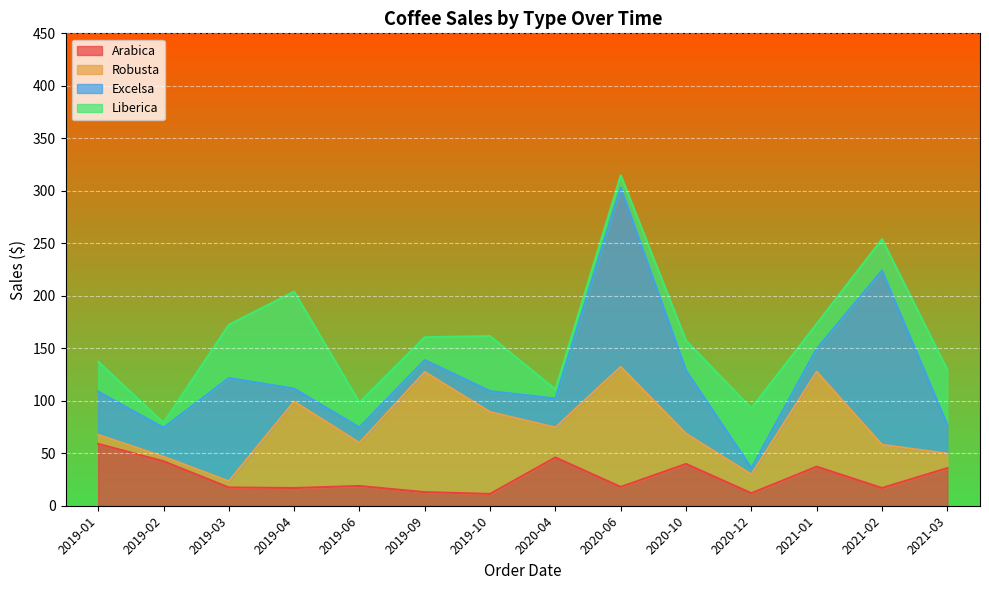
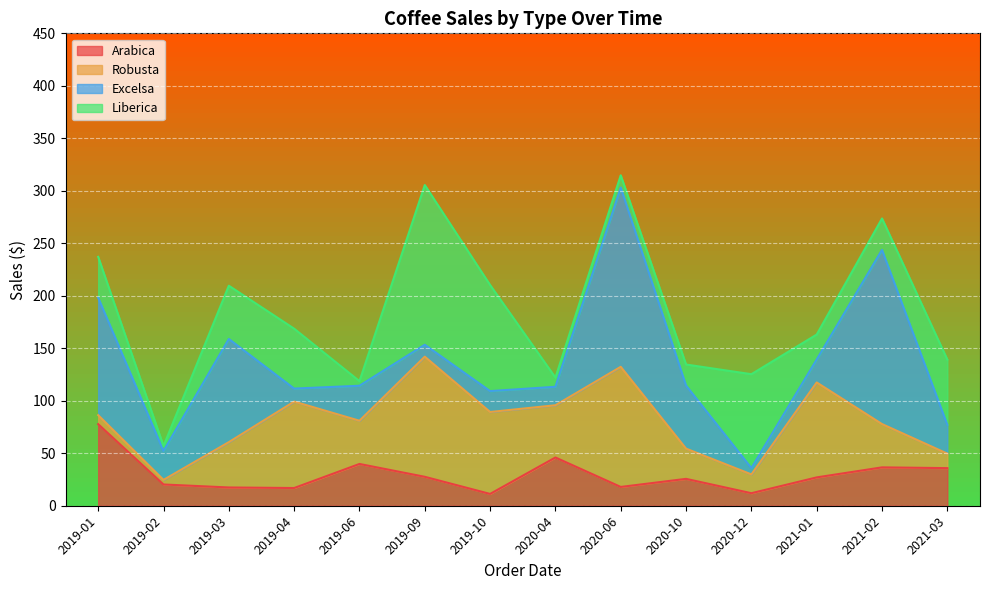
Arabica, 2019-01: 59 -> 78
Excelsa, 2019-01: 41 -> 112
Liberica, 2019-01: 28 -> 39
Arabica, 2019-02: 42 -> 20
Robusta, 2019-03: 6 -> 43
Liberica, 2019-04: 92 -> 57
Arabica, 2019-06: 19 -> 40
Excelsa, 2019-06: 15 -> 33
Liberica, 2019-06: 24 -> 4
Arabica, 2019-09: 13 -> 28
Liberica, 2019-09: 22 -> 152
Liberica, 2019-10: 52 -> 101
Robusta, 2020-04: 29 -> 50
Excelsa, 2020-04: 28 -> 18
Arabica, 2020-10: 40 -> 26
Liberica, 2020-10: 29 -> 20
Liberica, 2020-12: 57 -> 89
Arabica, 2021-01: 37 -> 27
Arabica, 2021-02: 17 -> 37
Liberica, 2021-03: 52 -> 62
